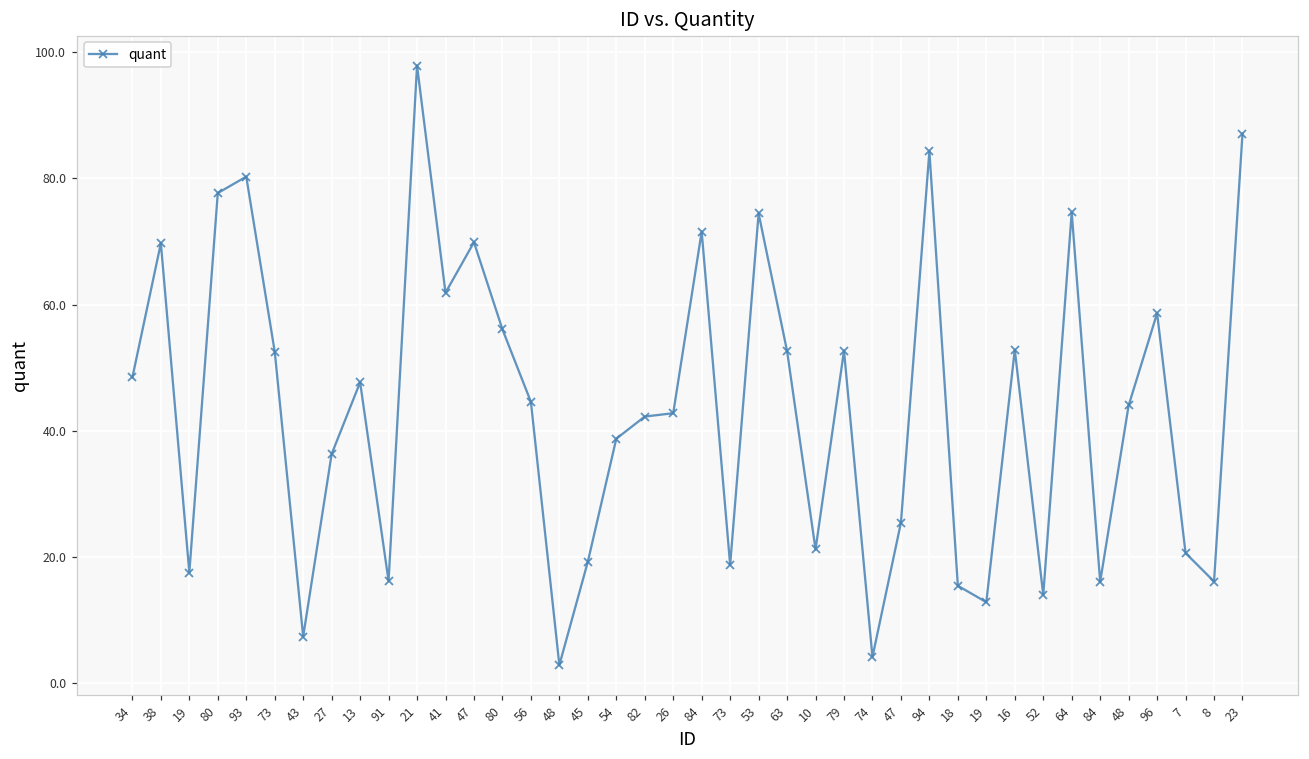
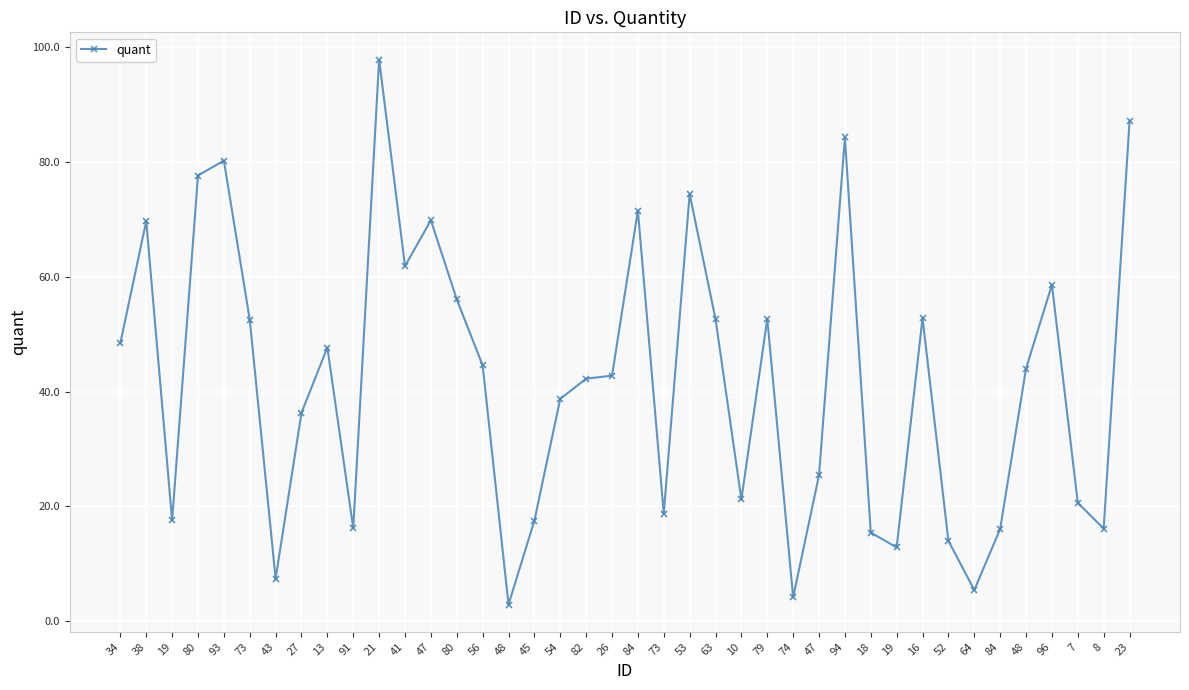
45: 19 -> 18
64: 75 -> 5
